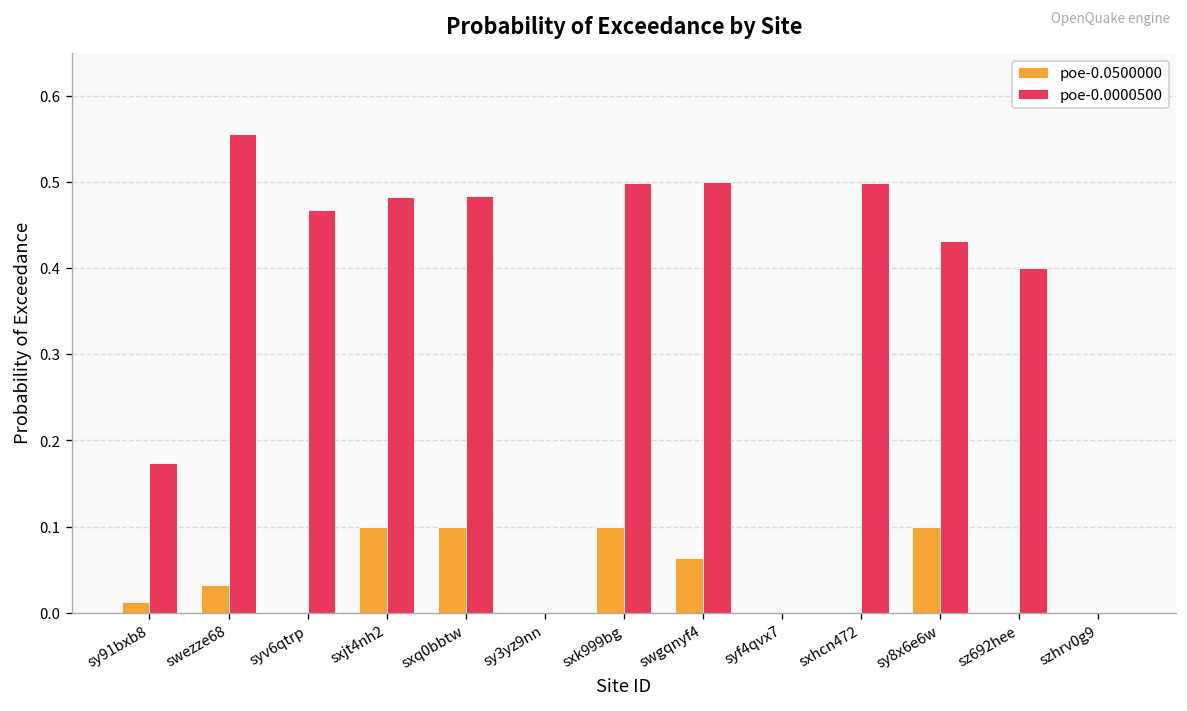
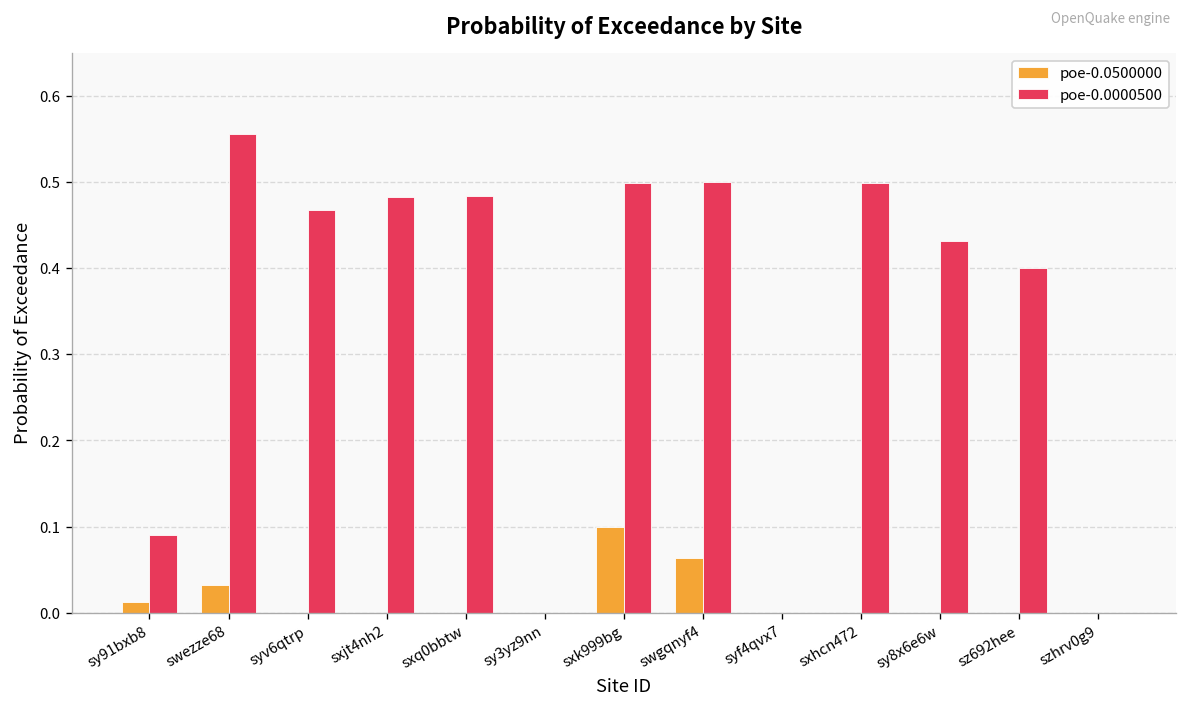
poe-0.0000500, sy91bxb8: 0.17 -> 0.09
poe-0.0500000, sxjt4nh2: 0.1 -> 0.0
poe-0.0500000, sxq0bbtw: 0.1 -> 0.0
poe-0.0500000, sy8x6e6w: 0.1 -> 0.0
